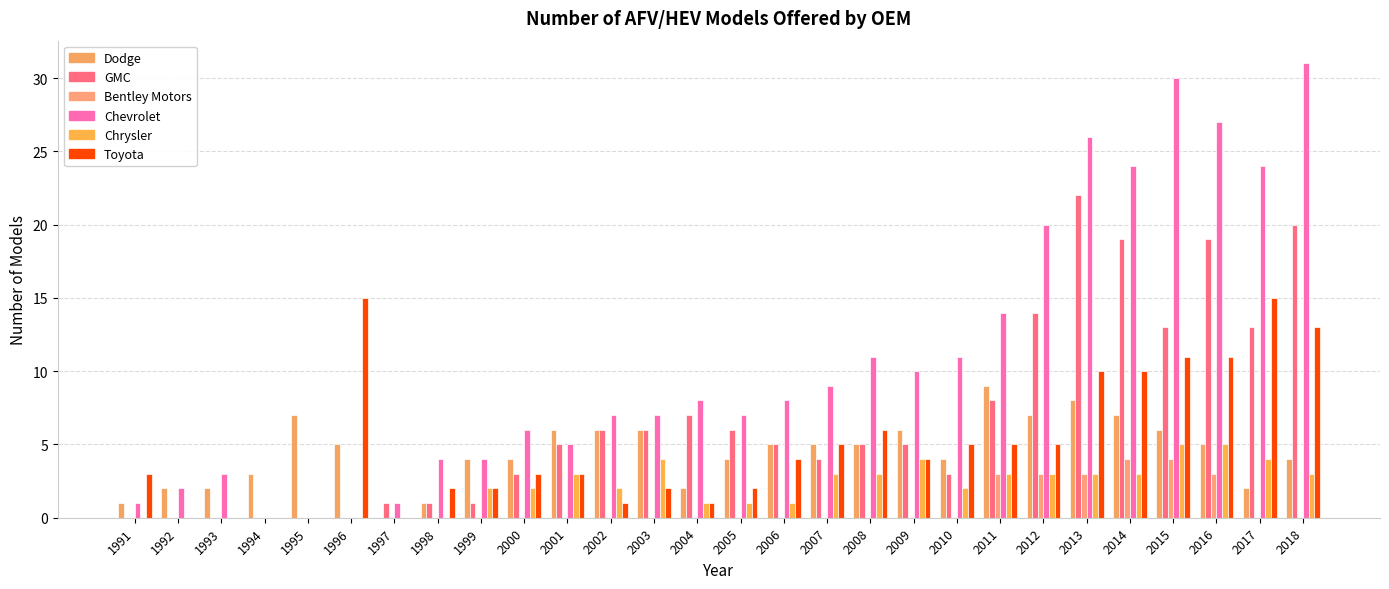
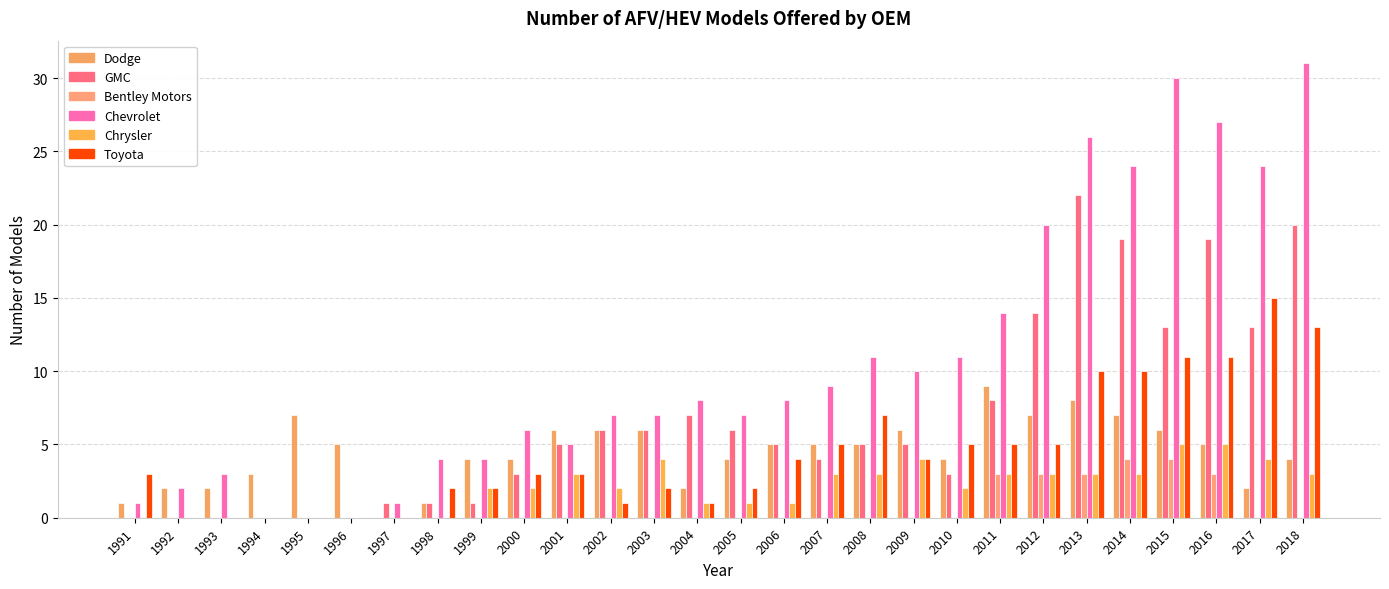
Toyota, 1996: 15 -> 0
Toyota, 2008: 6 -> 7
